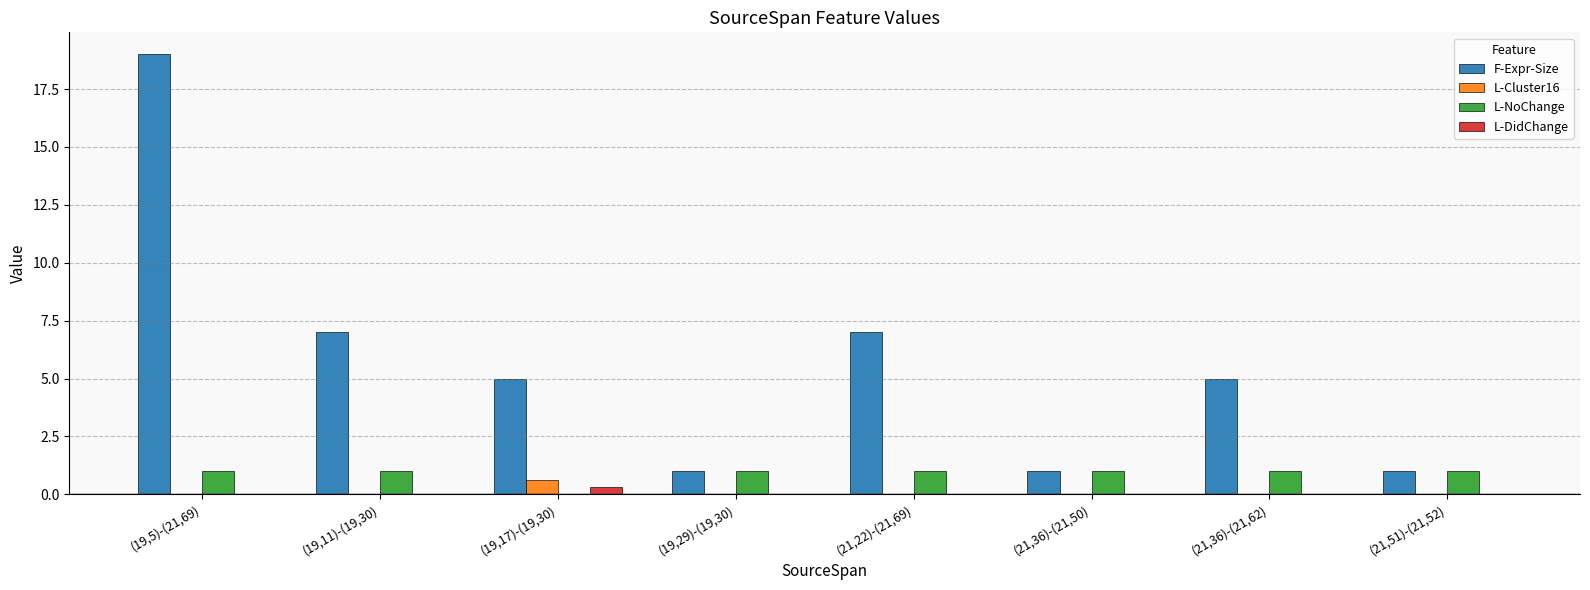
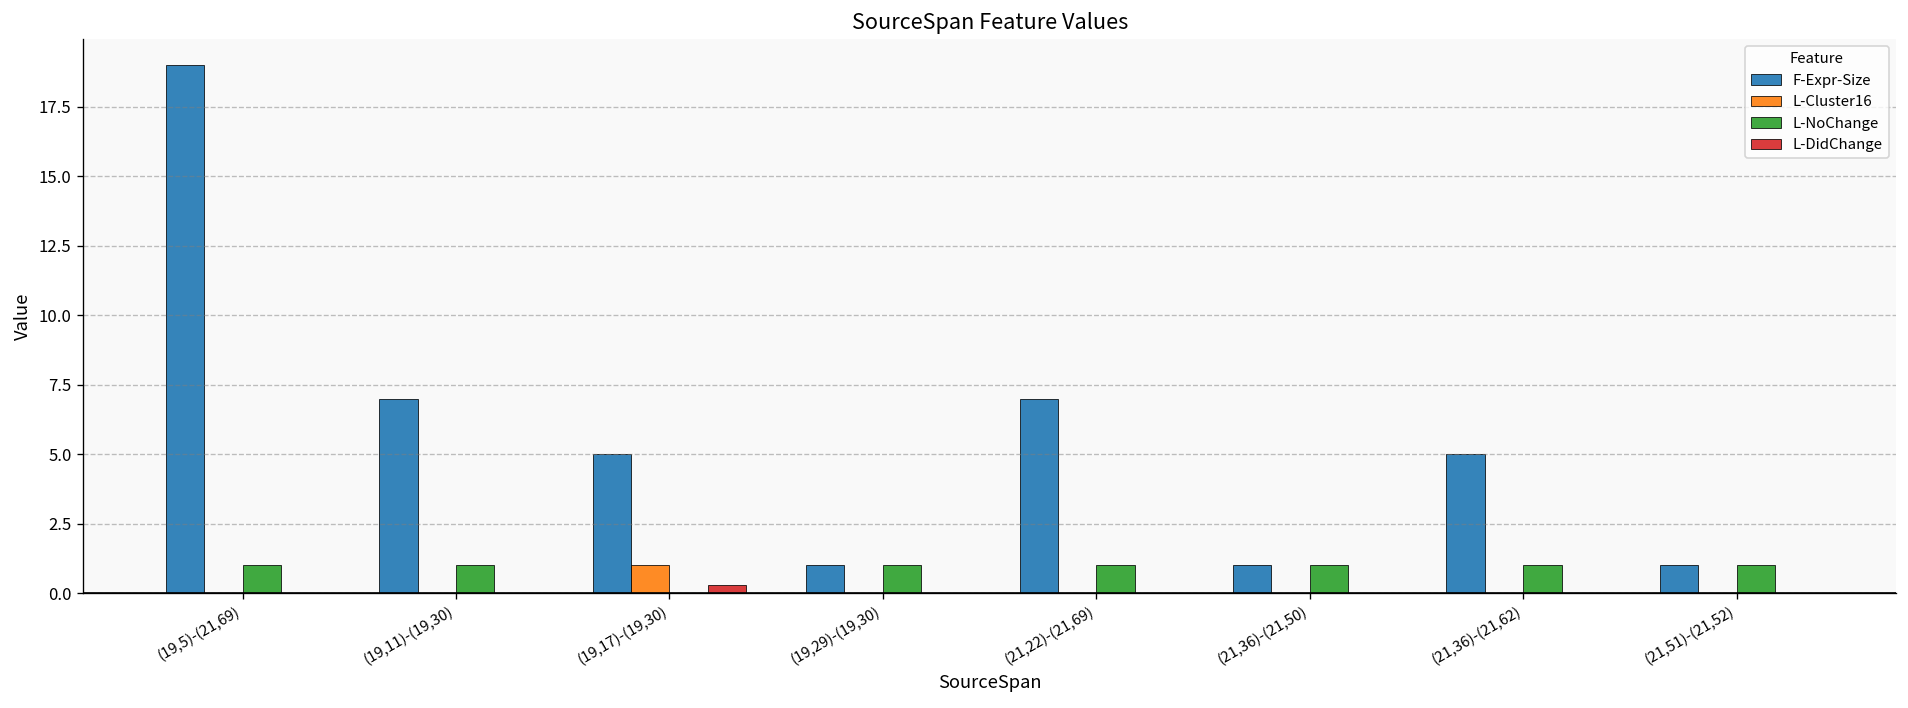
L-Cluster16, (19,17)-(19,30): 0.6 -> 1.0
